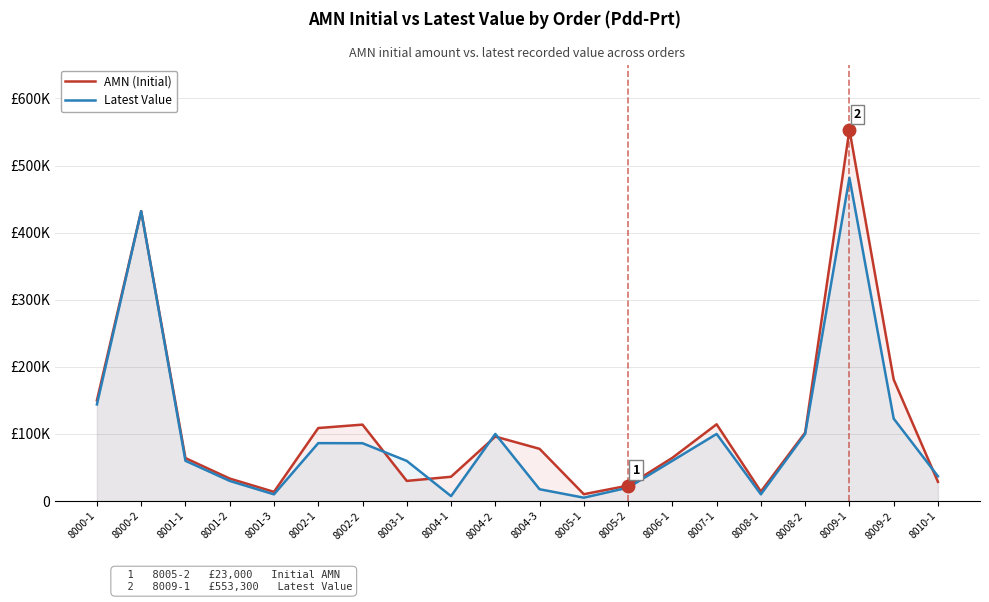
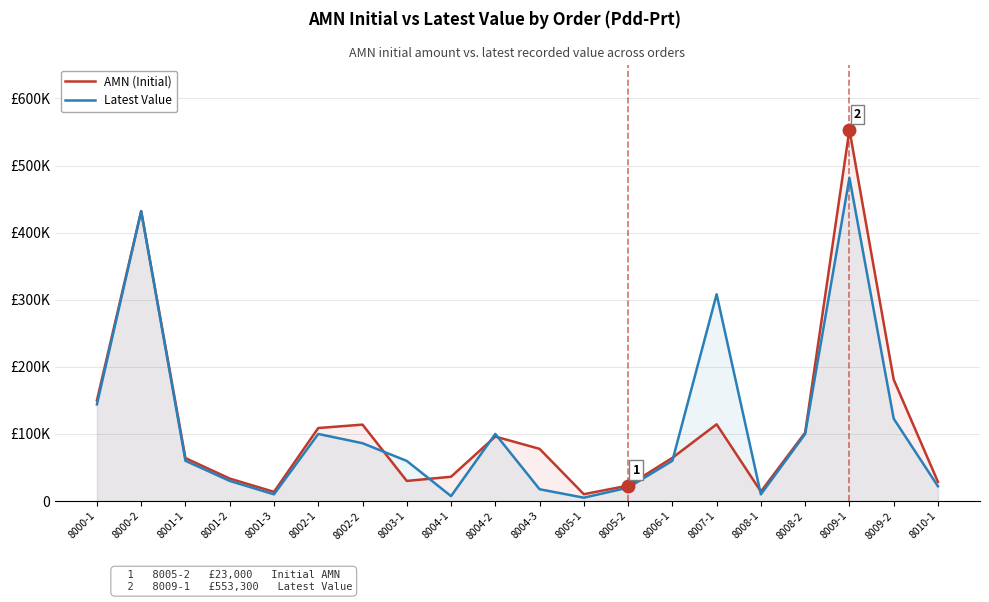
Latest Value, 8002-1: £90000 -> £100000
Latest Value, 8007-1: £100000 -> £310000
Latest Value, 8010-1: £40000 -> £20000
